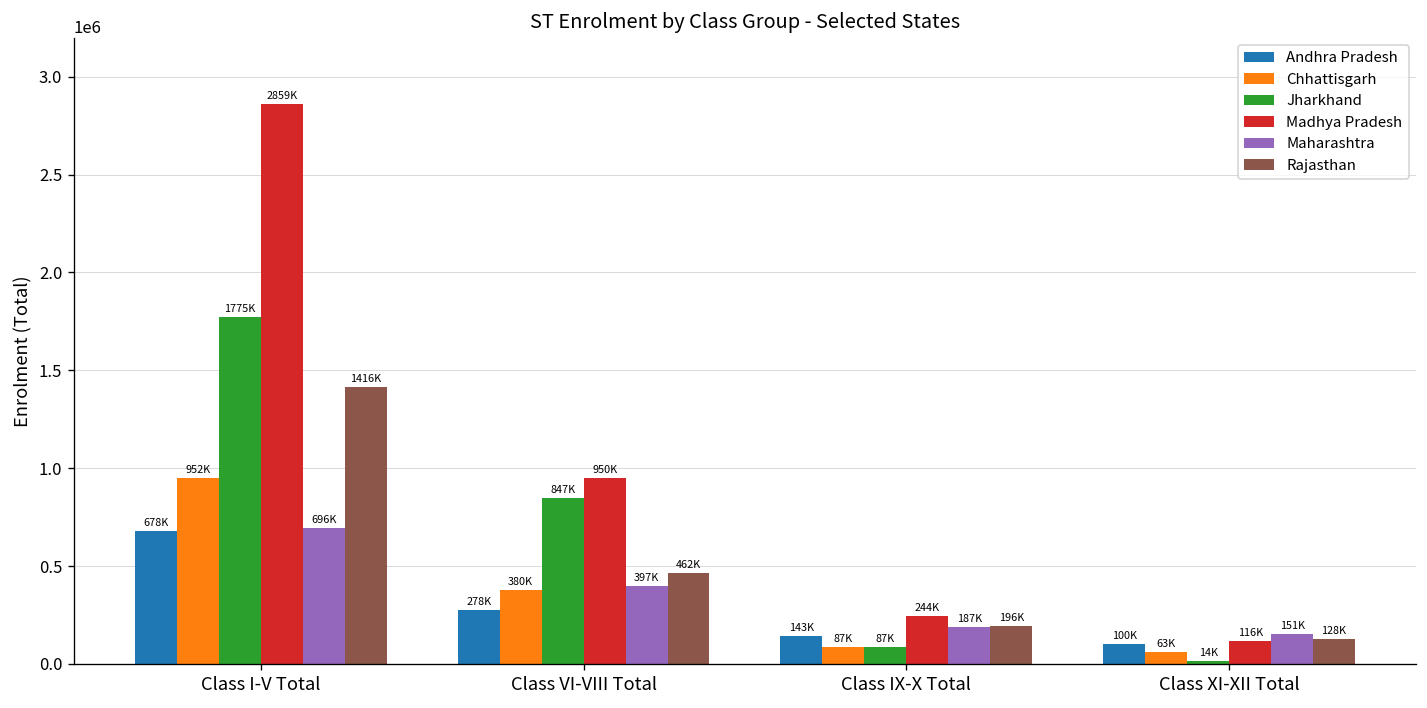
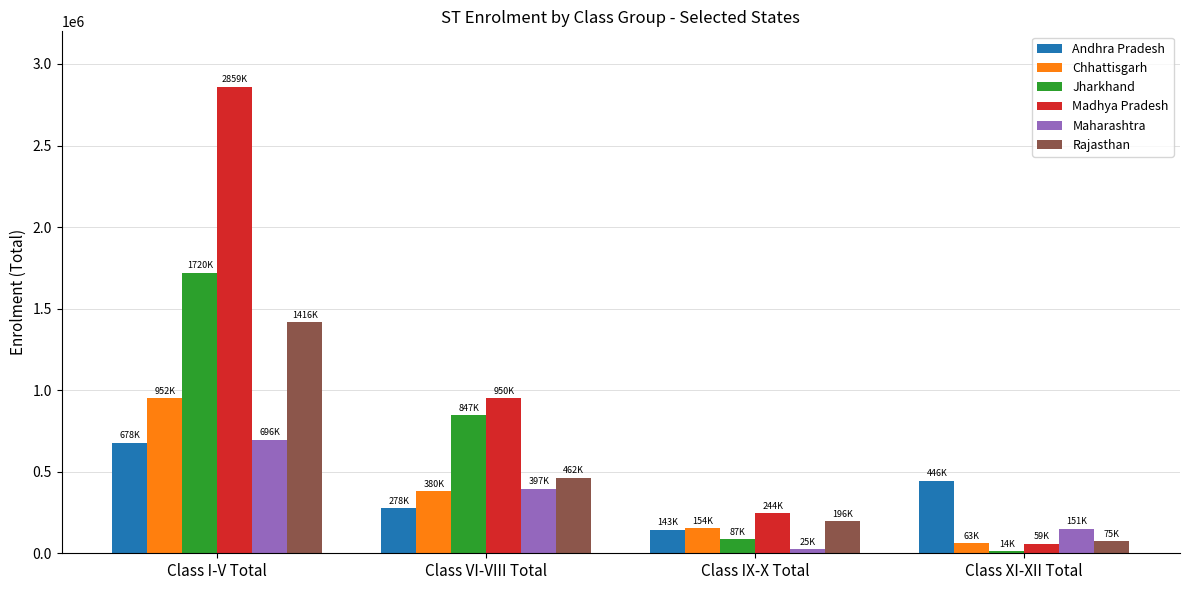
Jharkhand, Class I-V Total: 1775K -> 1720K
Chhattisgarh, Class IX-X Total: 87K -> 154K
Maharashtra, Class IX-X Total: 187K -> 25K
Andhra Pradesh, Class XI-XII Total: 100K -> 446K
Madhya Pradesh, Class XI-XII Total: 116K -> 59K
Rajasthan, Class XI-XII Total: 128K -> 75K
